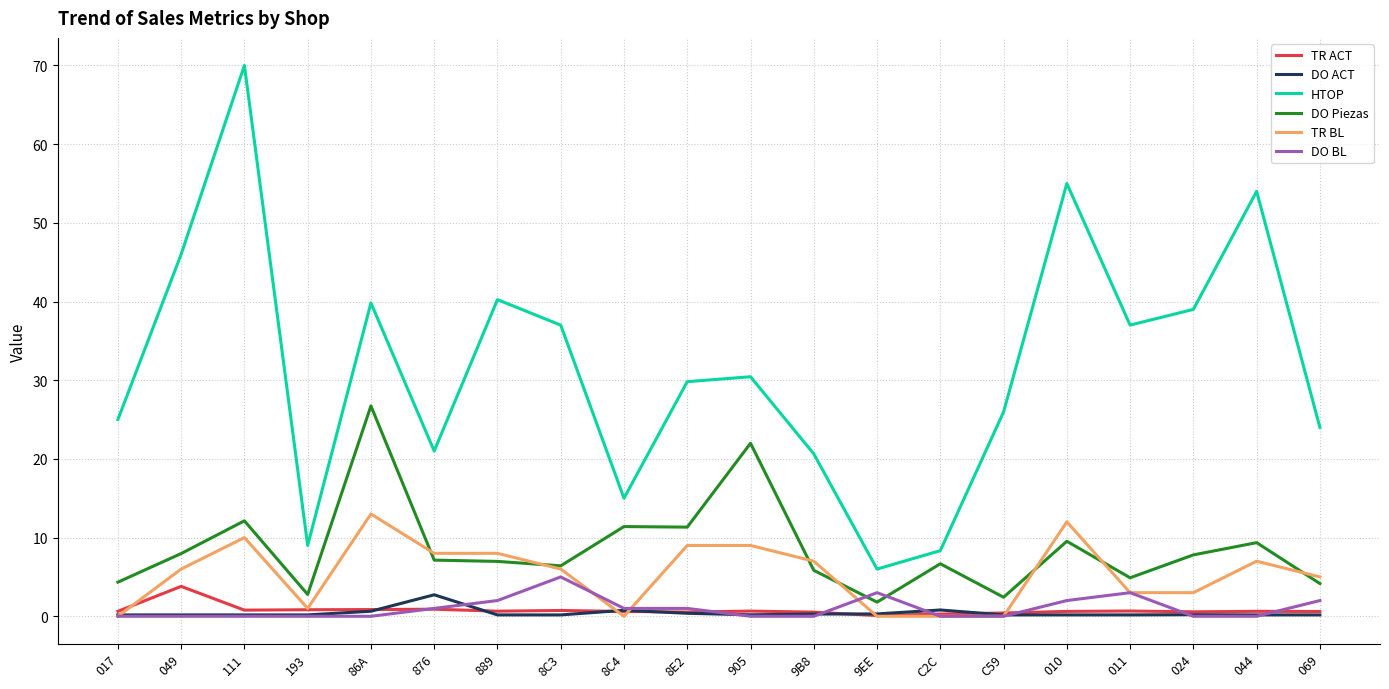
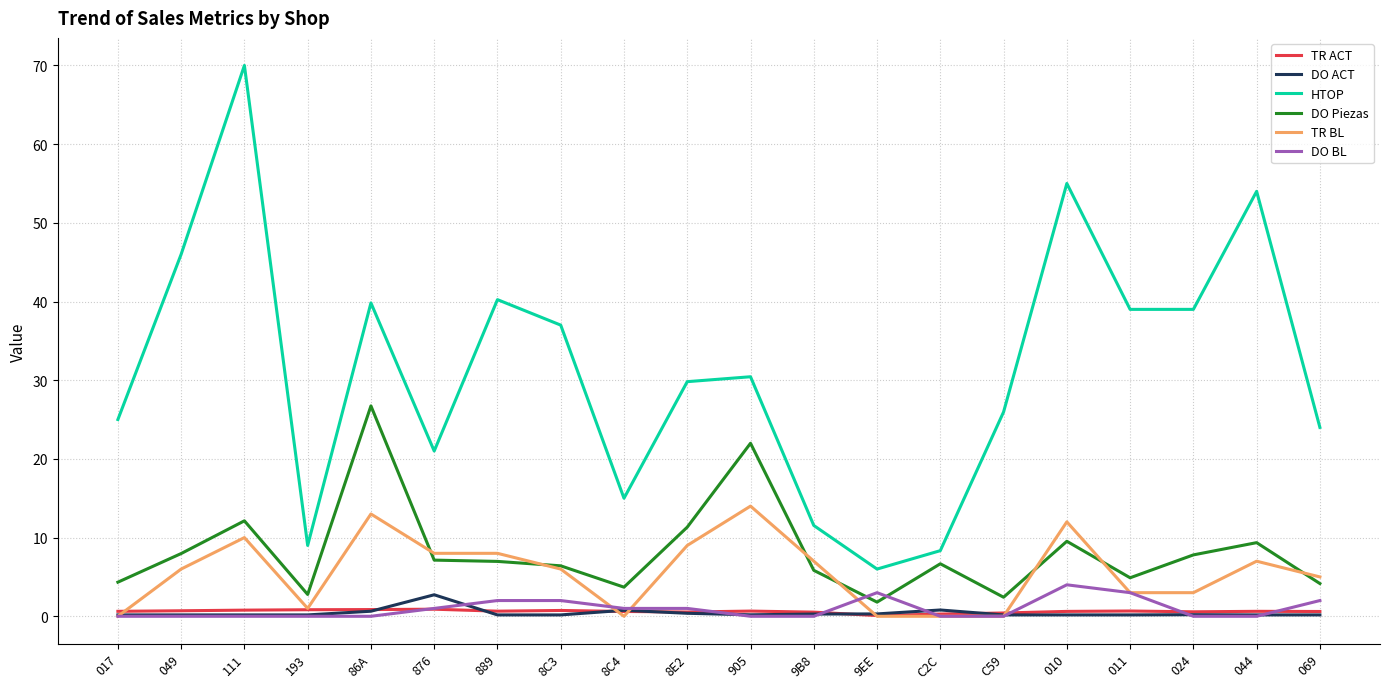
TR ACT, 049: 4 -> 1
DO BL, 8C3: 5 -> 2
DO Piezas, 8C4: 11 -> 4
TR BL, 905: 9 -> 14
HTOP, 9B8: 21 -> 12
DO BL, 010: 2 -> 4
HTOP, 011: 37 -> 39
